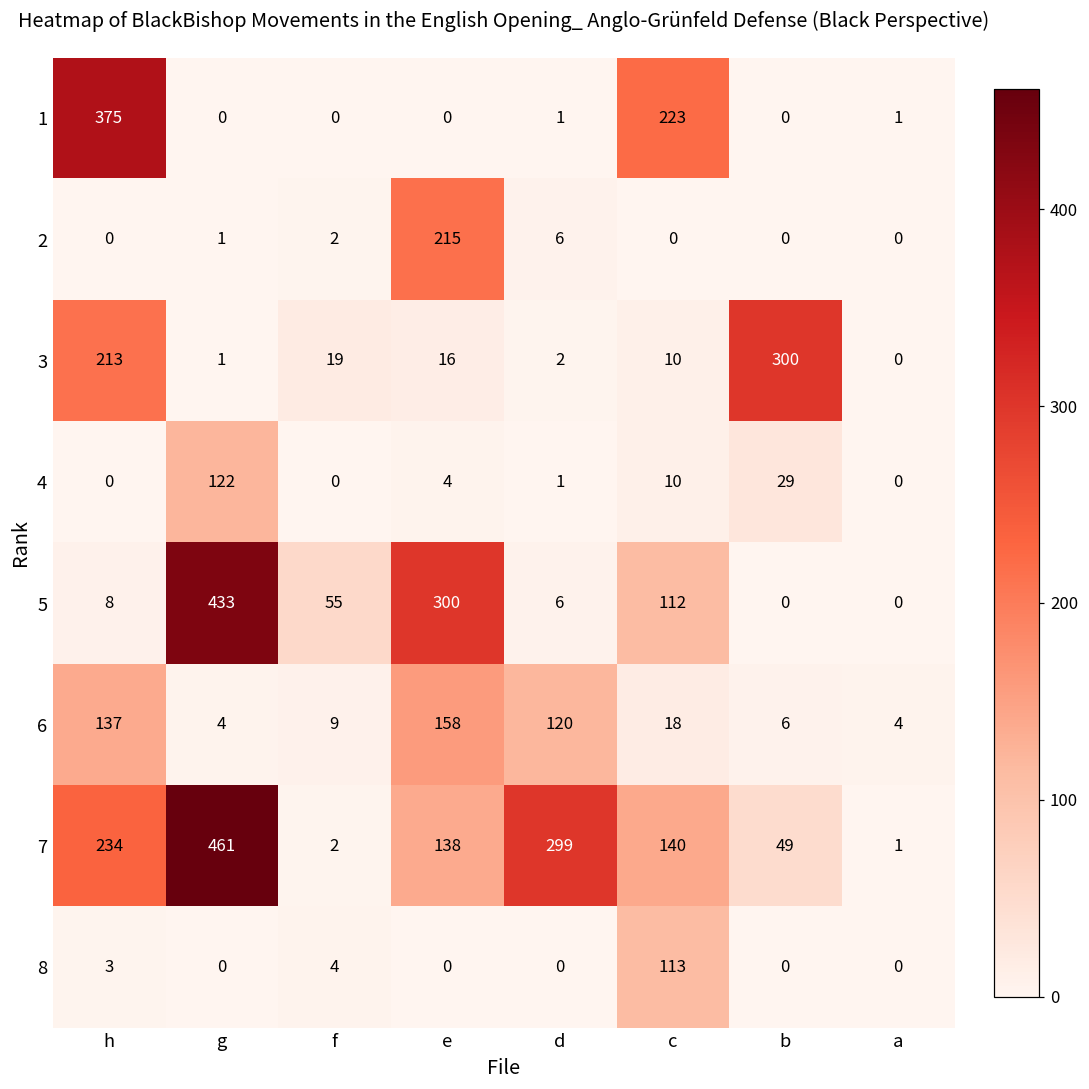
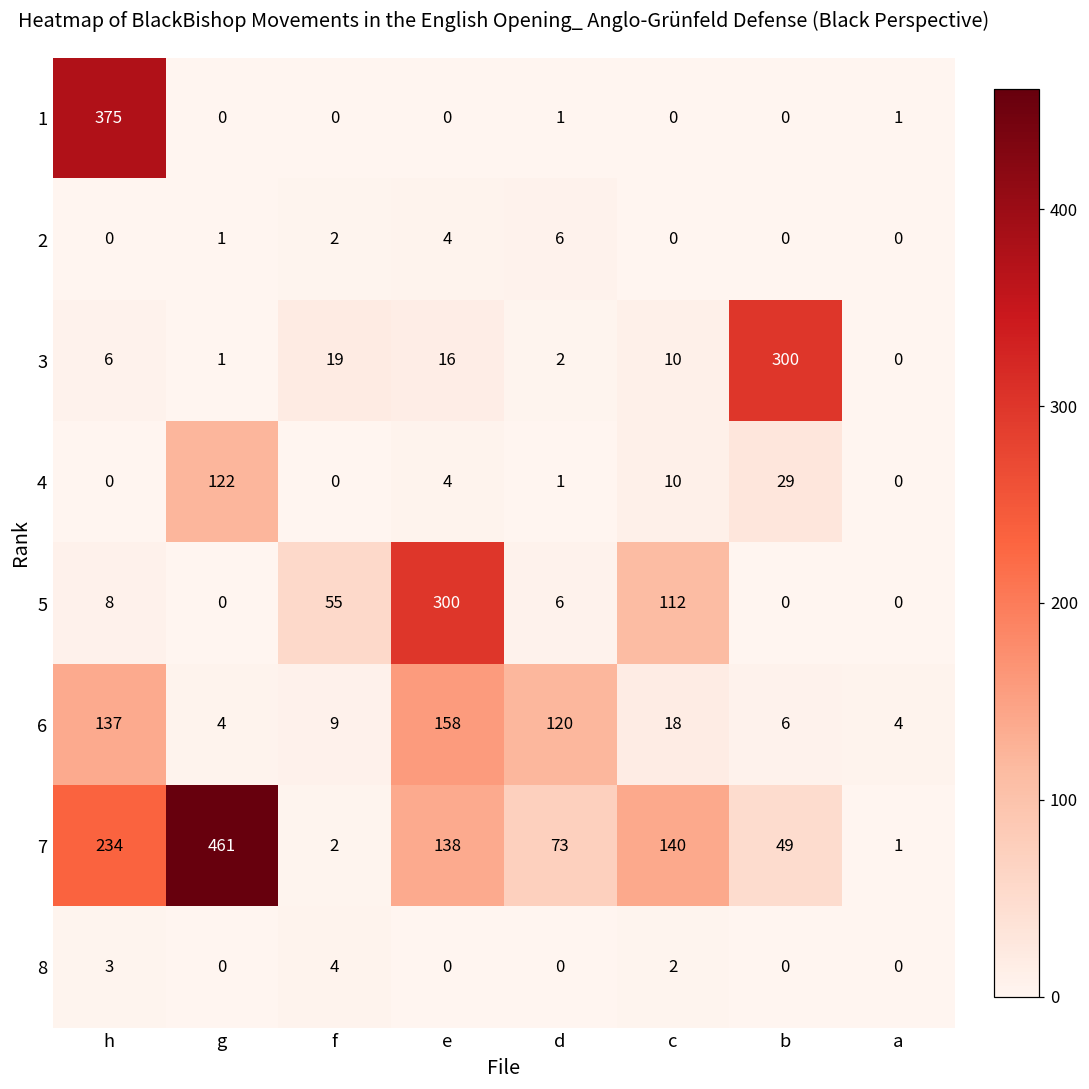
1, c: 223 -> 0
2, e: 215 -> 4
3, h: 213 -> 6
5, g: 433 -> 0
7, d: 299 -> 73
8, c: 113 -> 2
